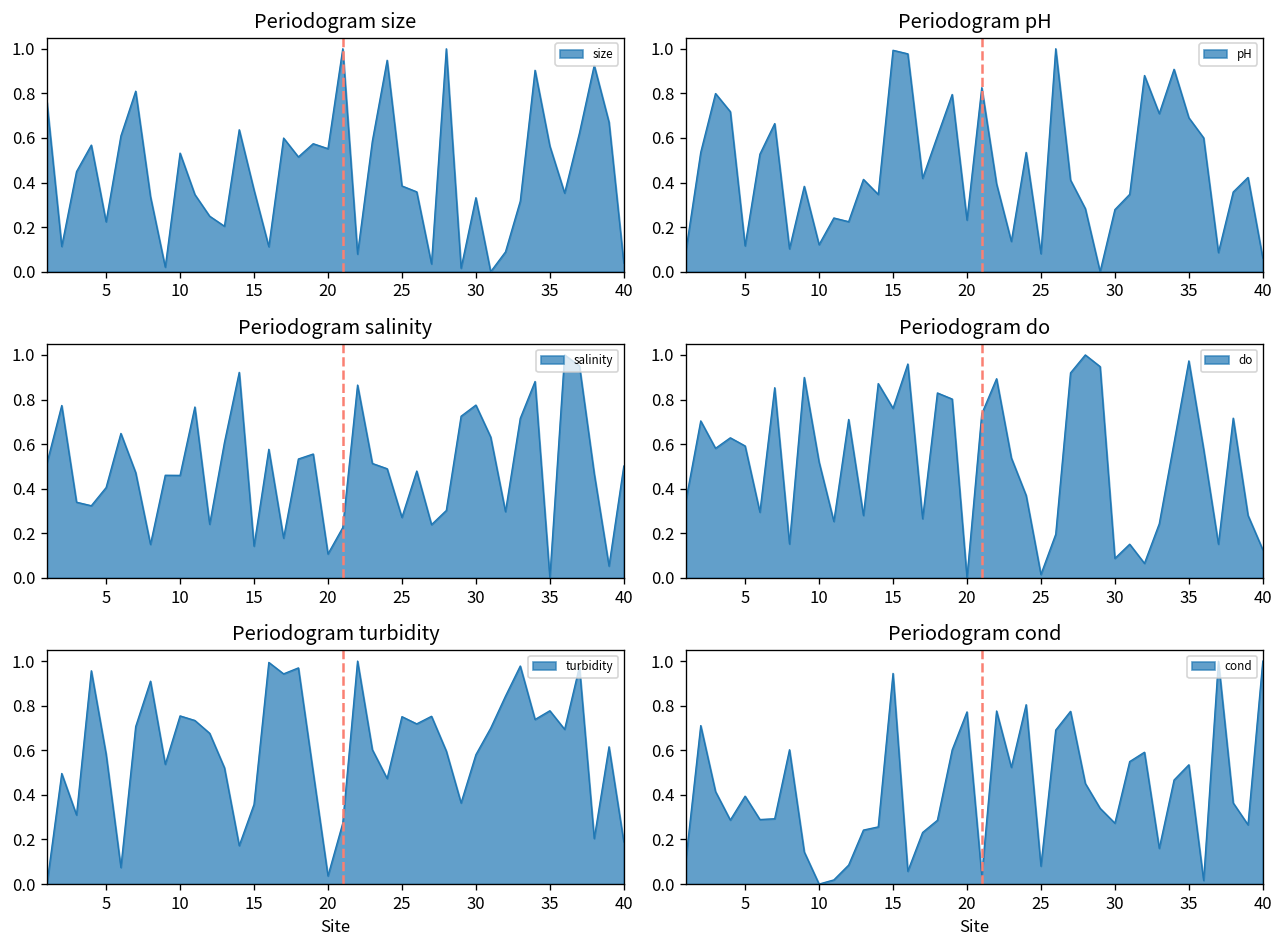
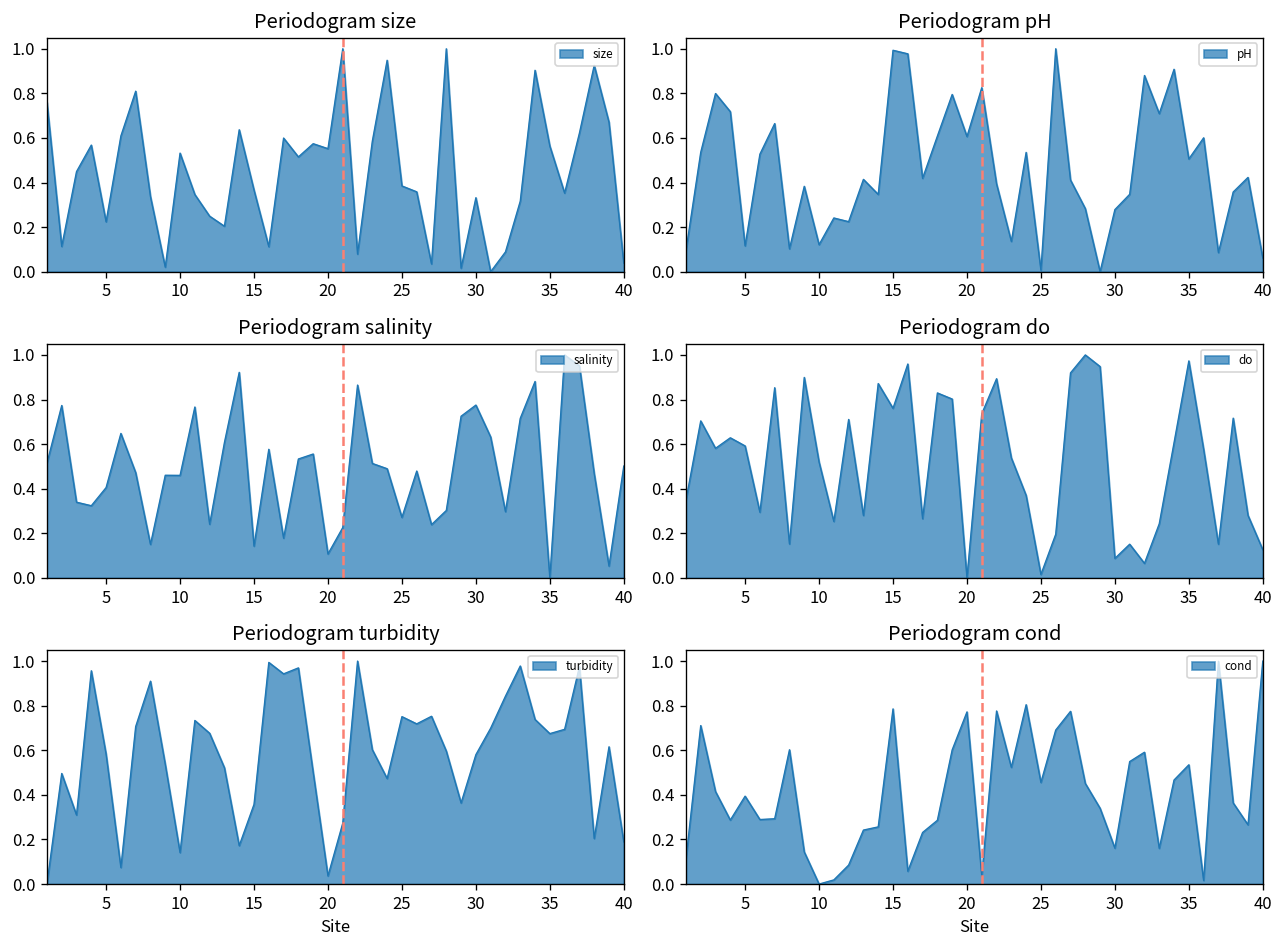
Periodogram pH, 20: 0.23 -> 0.61
Periodogram pH, 25: 0.08 -> 0.01
Periodogram pH, 35: 0.69 -> 0.51
Periodogram turbidity, 10: 0.75 -> 0.14
Periodogram turbidity, 35: 0.78 -> 0.67
Periodogram cond, 15: 0.94 -> 0.79
Periodogram cond, 25: 0.08 -> 0.46
Periodogram cond, 30: 0.27 -> 0.16
